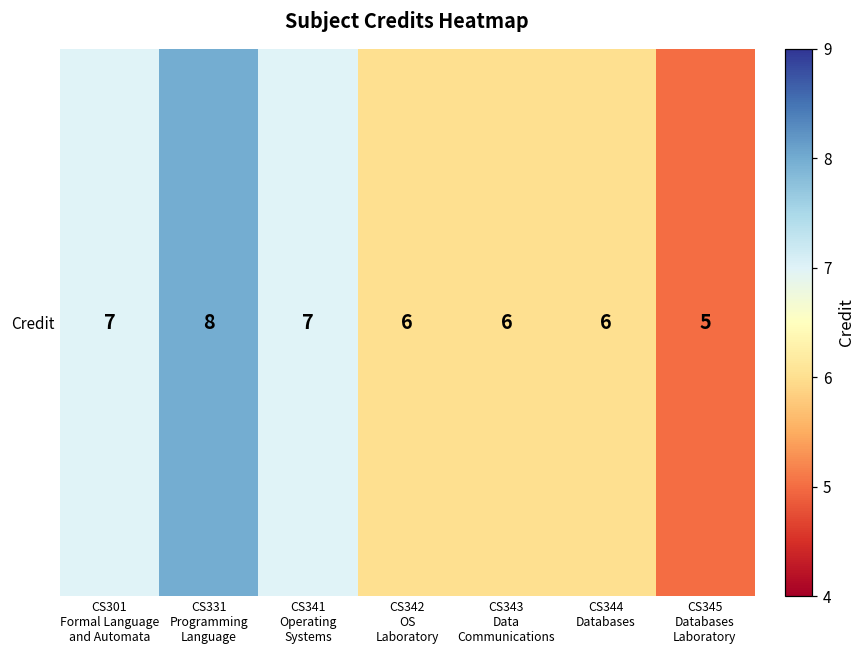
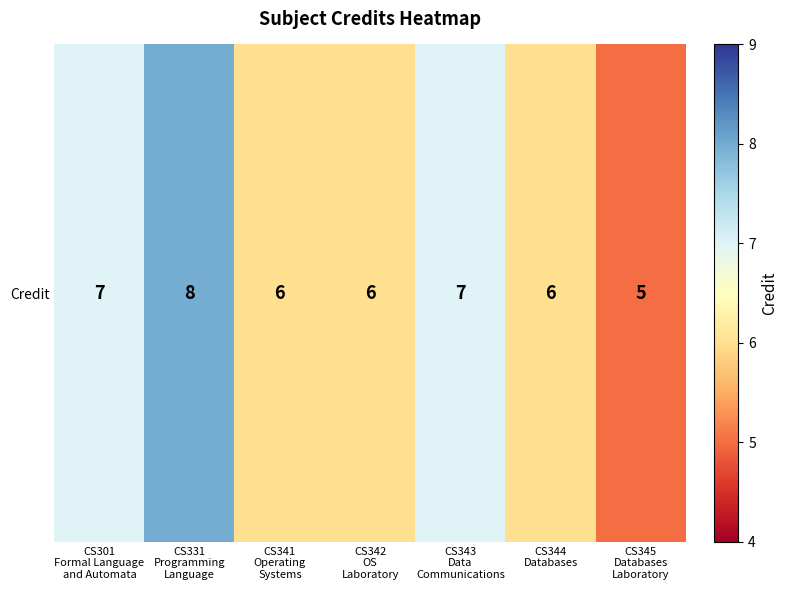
Credit, CS341 Operating Systems: 7 -> 6
Credit, CS343 Data Communications: 6 -> 7
